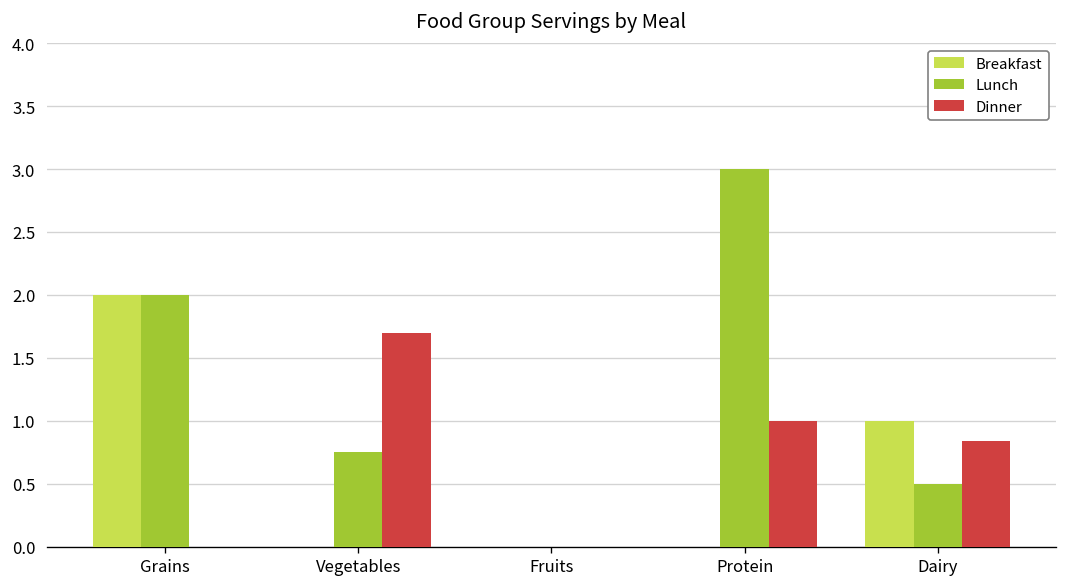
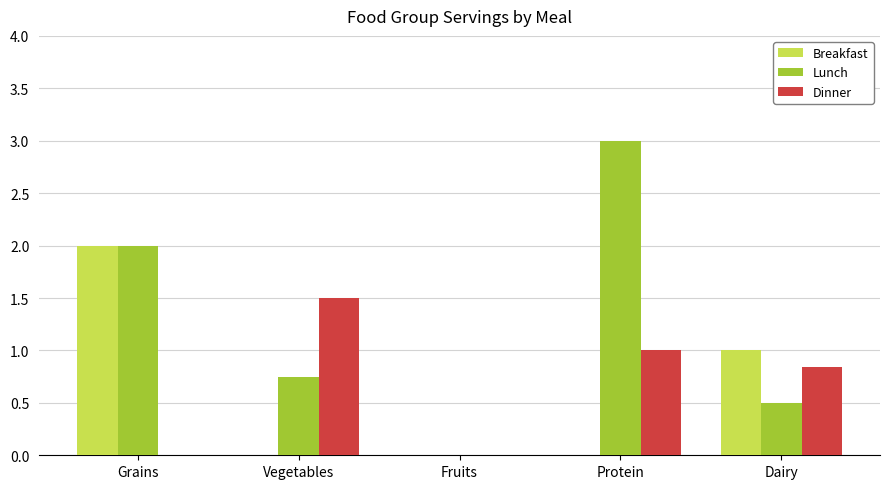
Dinner, Vegetables: 1.7 -> 1.5
